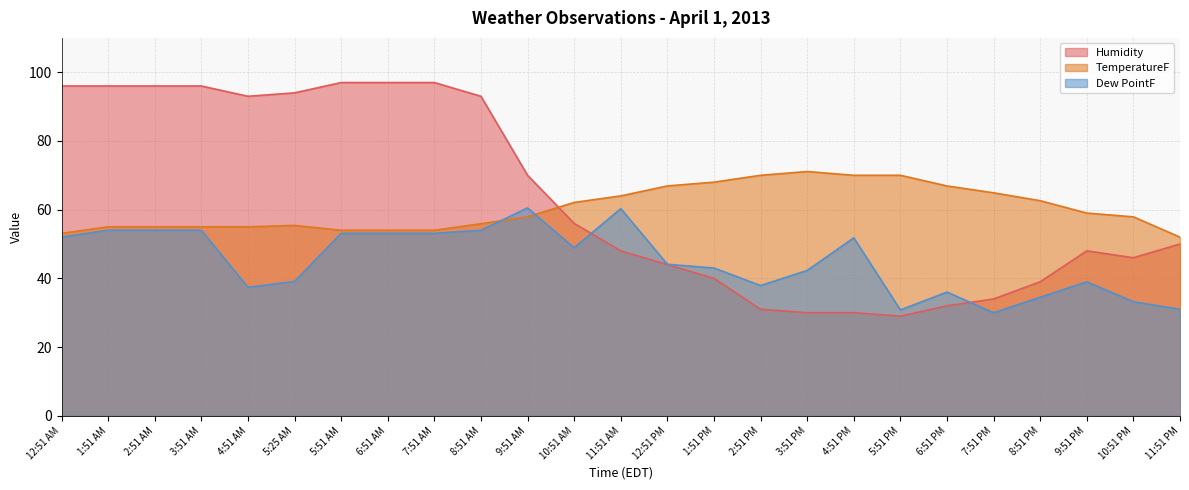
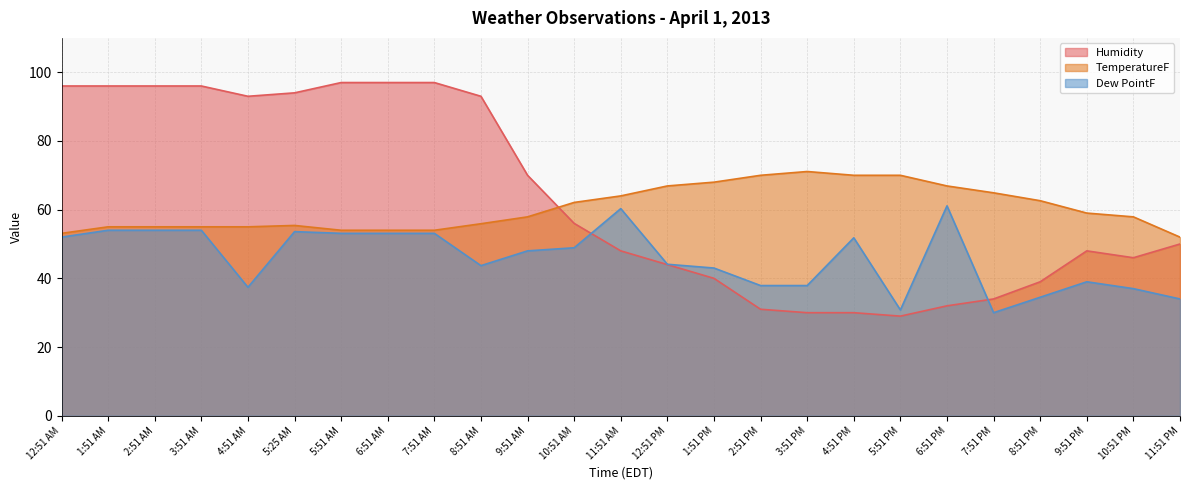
Dew PointF, 5:25 AM: 39 -> 54
Dew PointF, 8:51 AM: 54 -> 44
Dew PointF, 9:51 AM: 61 -> 48
Dew PointF, 3:51 PM: 42 -> 38
Dew PointF, 6:51 PM: 36 -> 61
Dew PointF, 10:51 PM: 33 -> 37
Dew PointF, 11:51 PM: 31 -> 34
